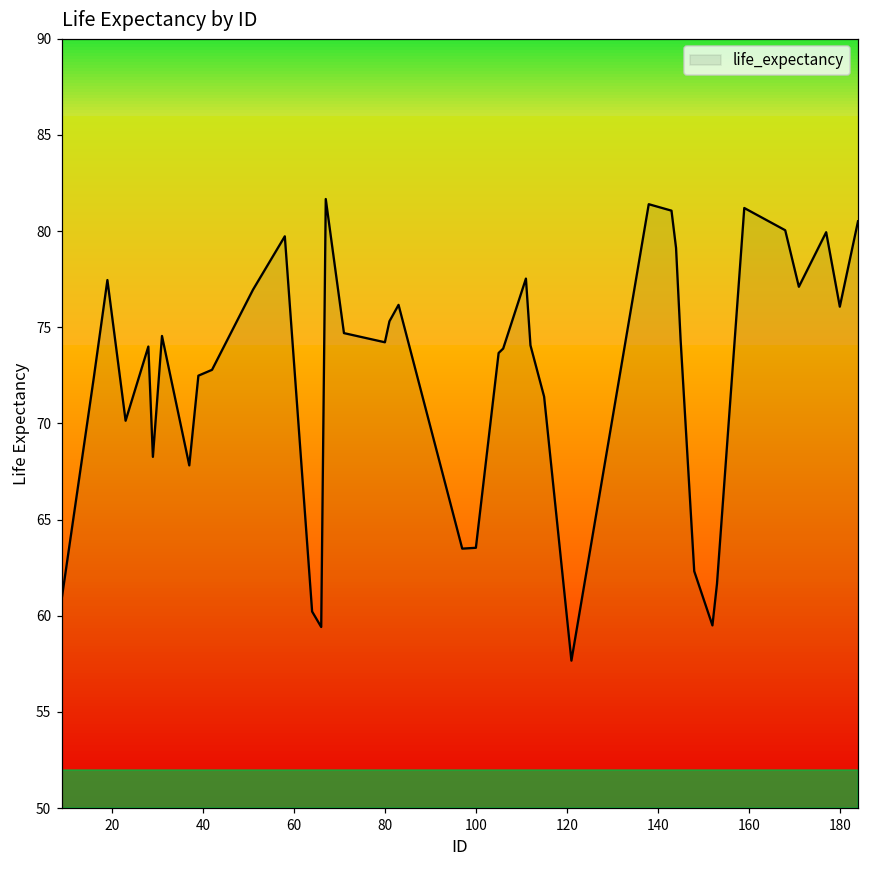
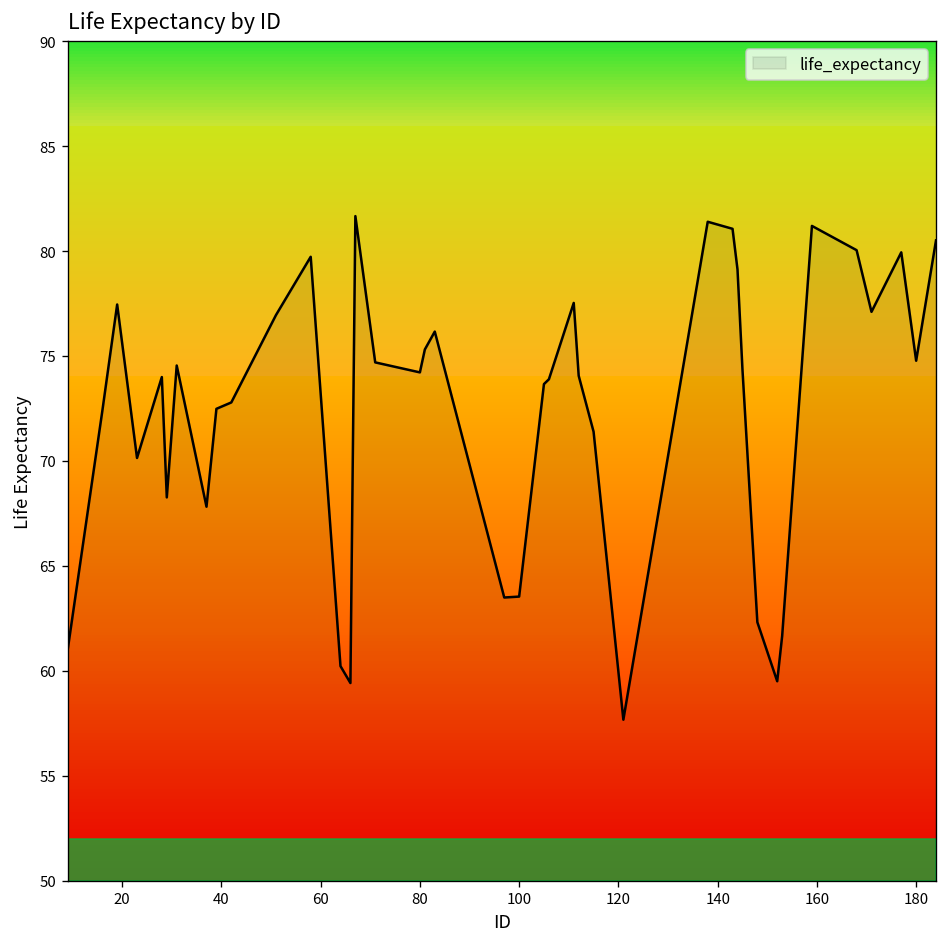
180: 76.1 -> 74.8
